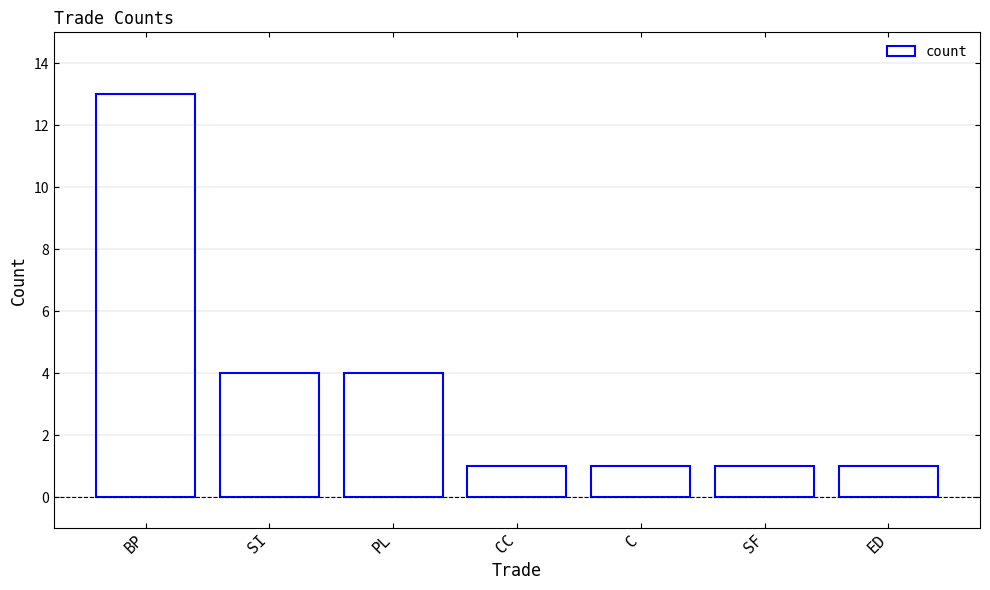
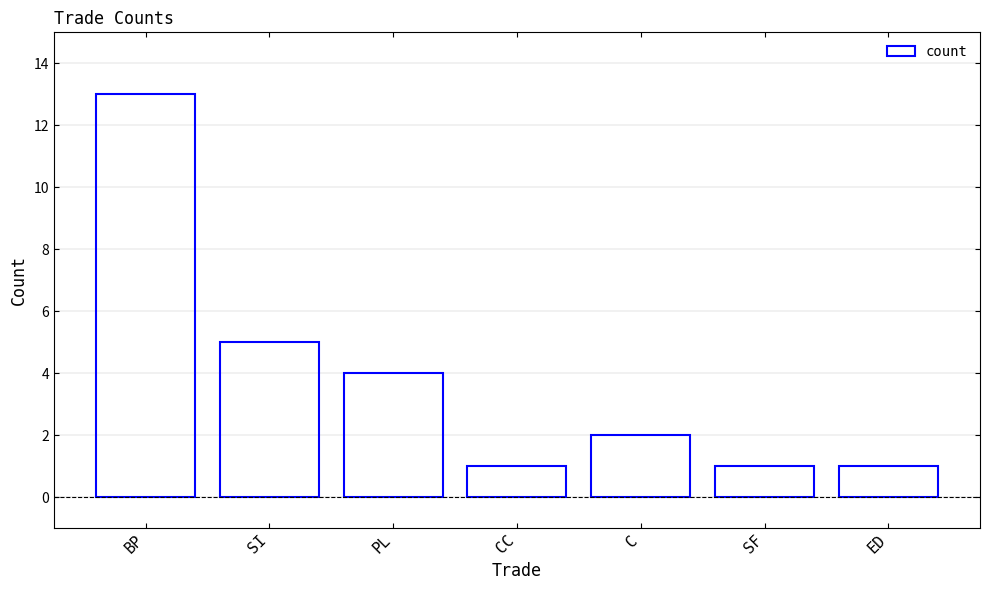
SI: 4 -> 5
C: 1 -> 2
